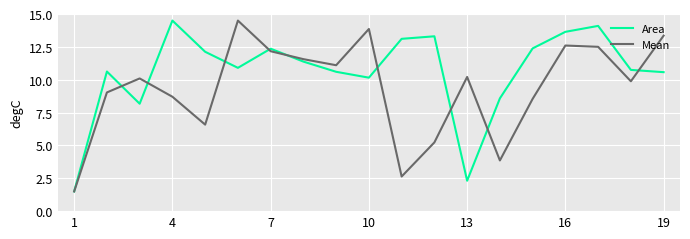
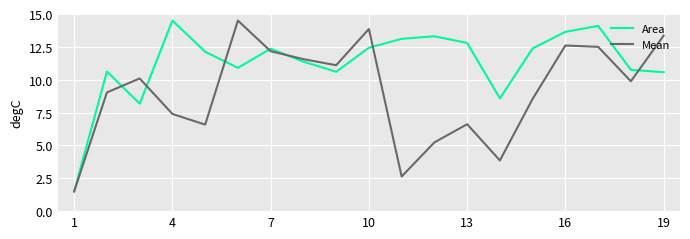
Mean, 4: 8.7 -> 7.4
Area, 10: 10.2 -> 12.4
Area, 13: 2.3 -> 12.8
Mean, 13: 10.2 -> 6.6
